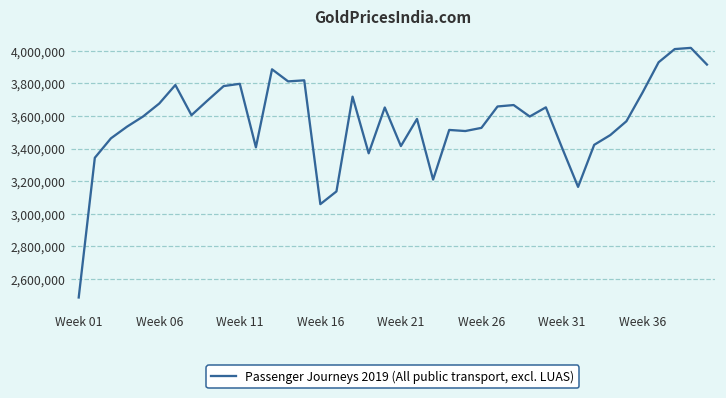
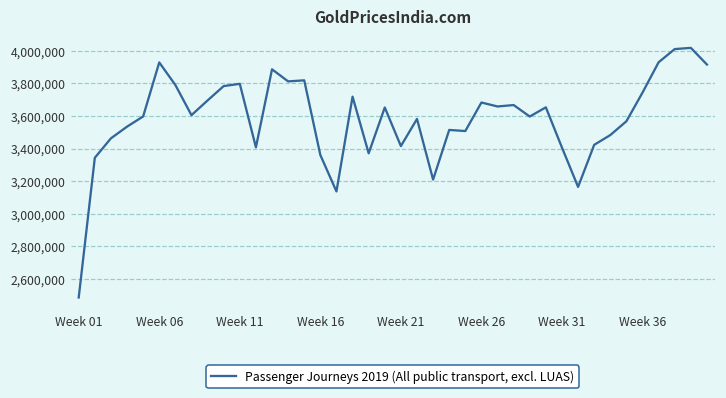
Week 06: 3,680,000 -> 3,930,000
Week 16: 3,060,000 -> 3,360,000
Week 26: 3,530,000 -> 3,680,000
